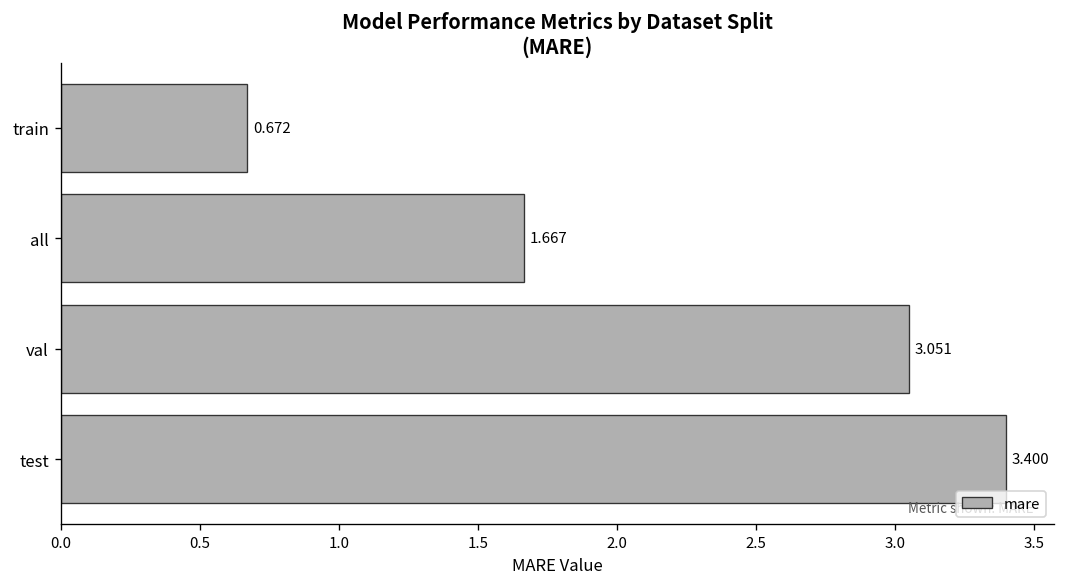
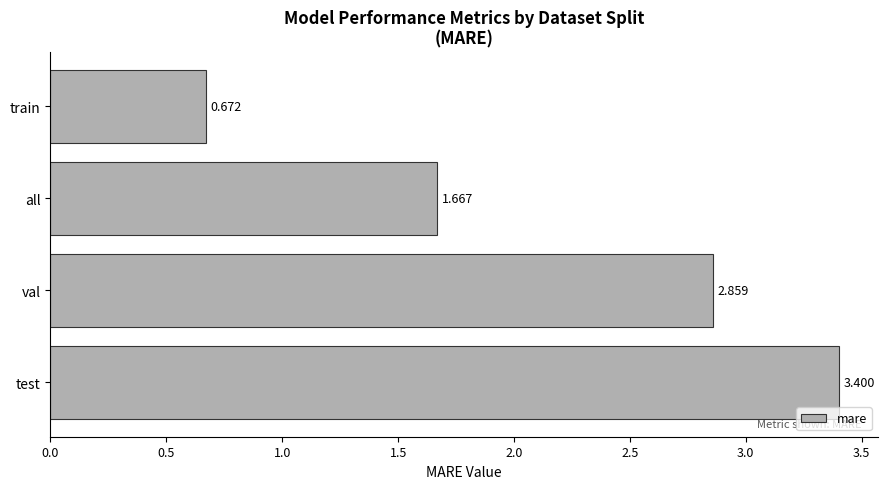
val: 3.051 -> 2.859
